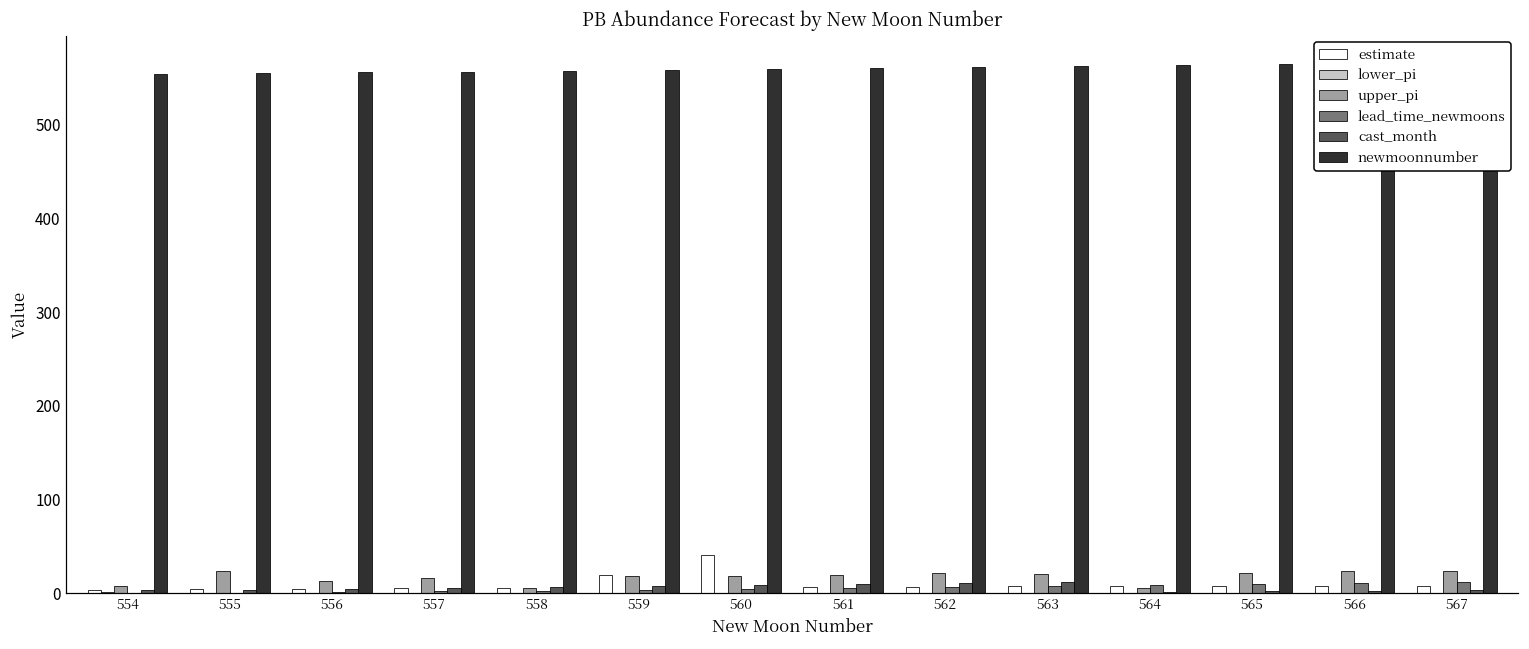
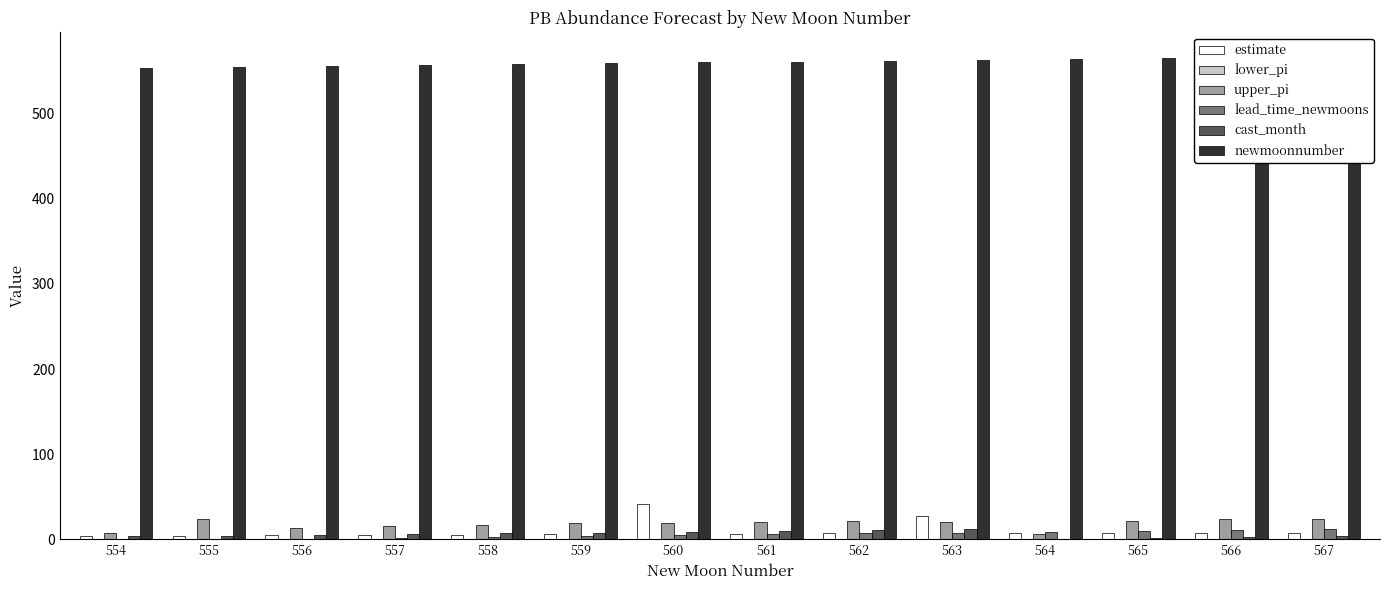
upper_pi, 558: 10 -> 20
estimate, 559: 20 -> 10
estimate, 563: 10 -> 30
